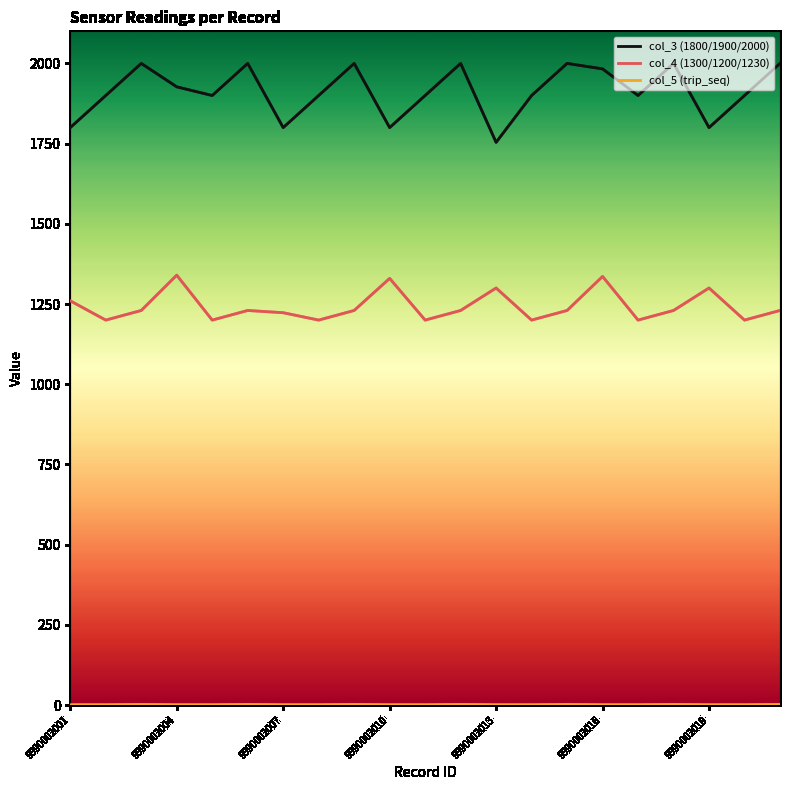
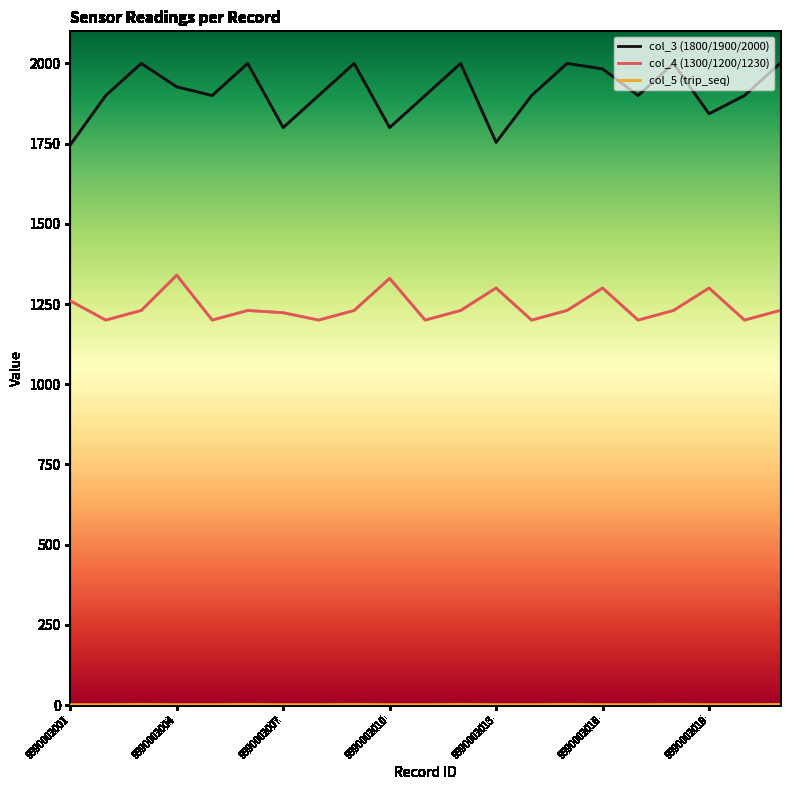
col_3 (1800/1900/2000), 9990002001: 1800 -> 1750
col_4 (1300/1200/1230), 9990002016: 1340 -> 1300
col_3 (1800/1900/2000), 9990002019: 1800 -> 1840
